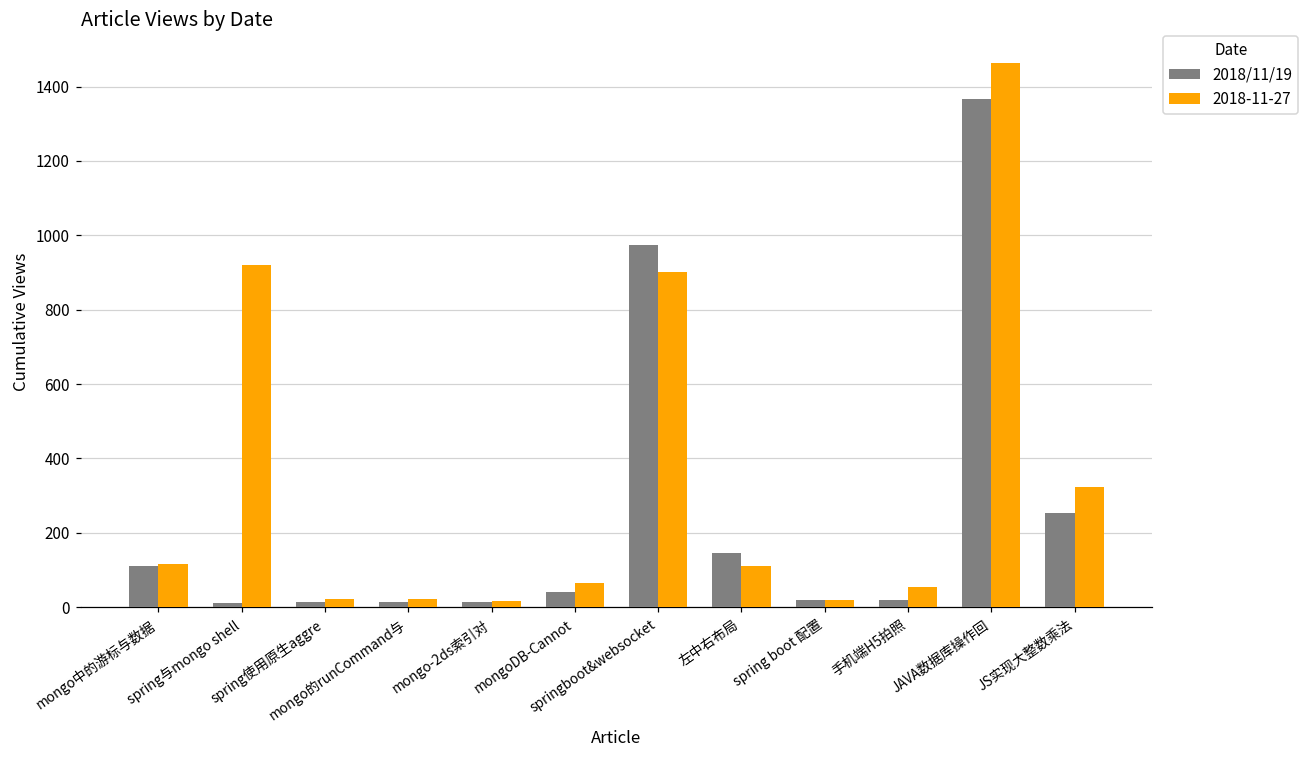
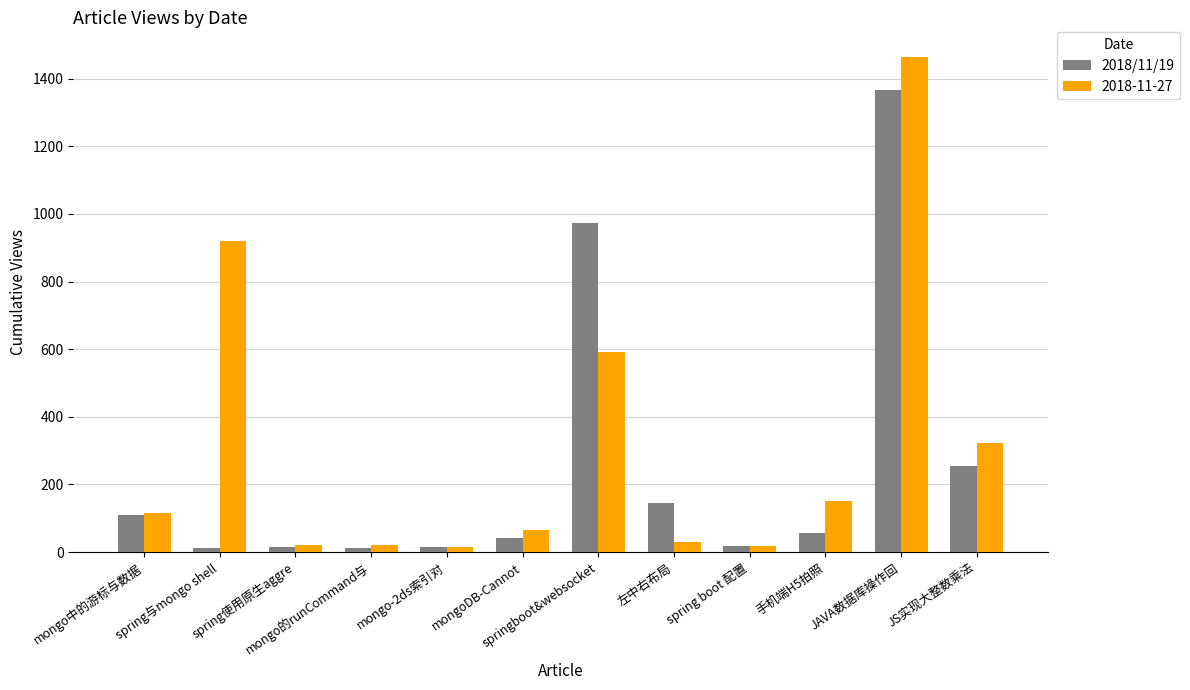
2018-11-27, springboot&websocket: 900 -> 590
2018-11-27, 左中右布局: 110 -> 30
2018/11/19, 手机端H5拍照: 20 -> 60
2018-11-27, 手机端H5拍照: 60 -> 150
